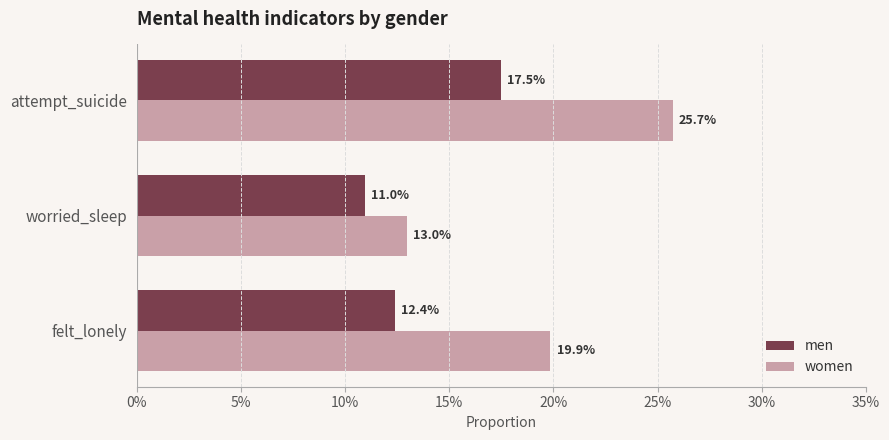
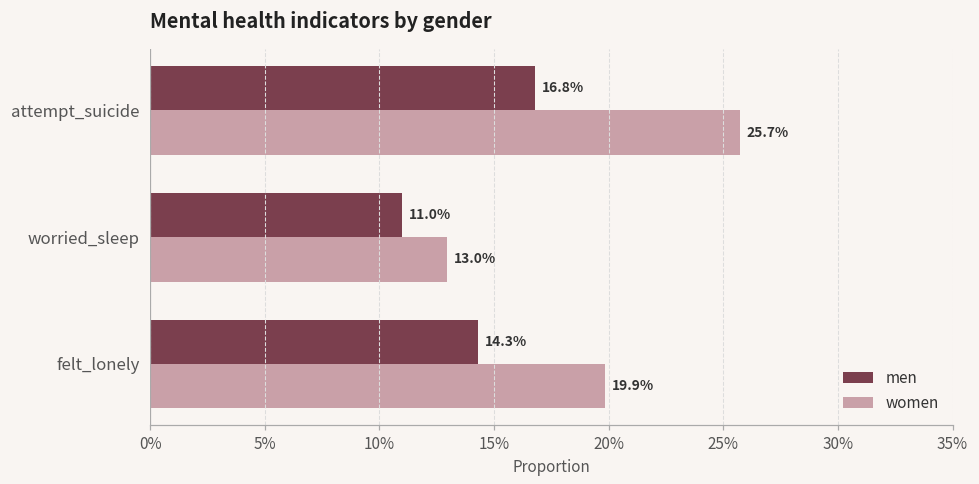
men, attempt_suicide: 17.5% -> 16.8%
men, felt_lonely: 12.4% -> 14.3%
